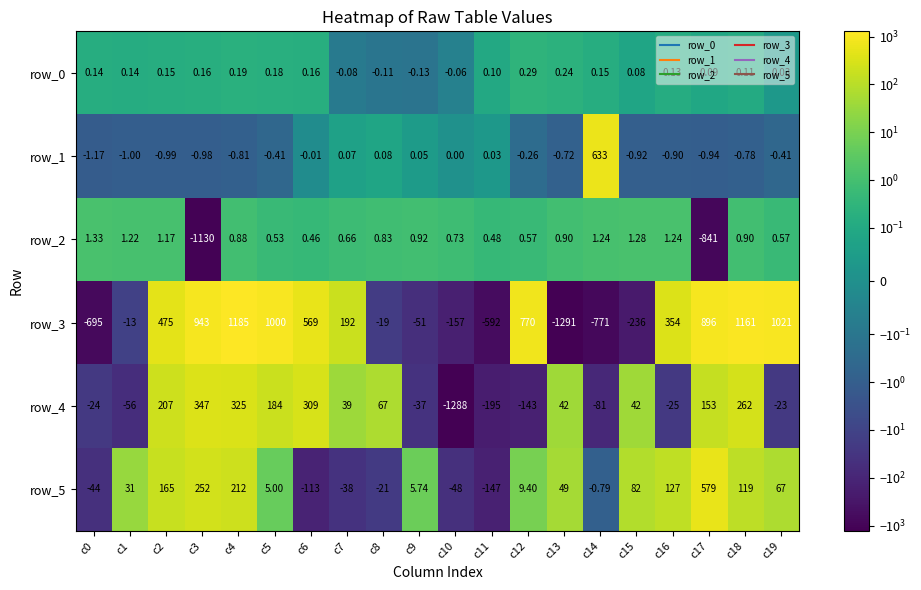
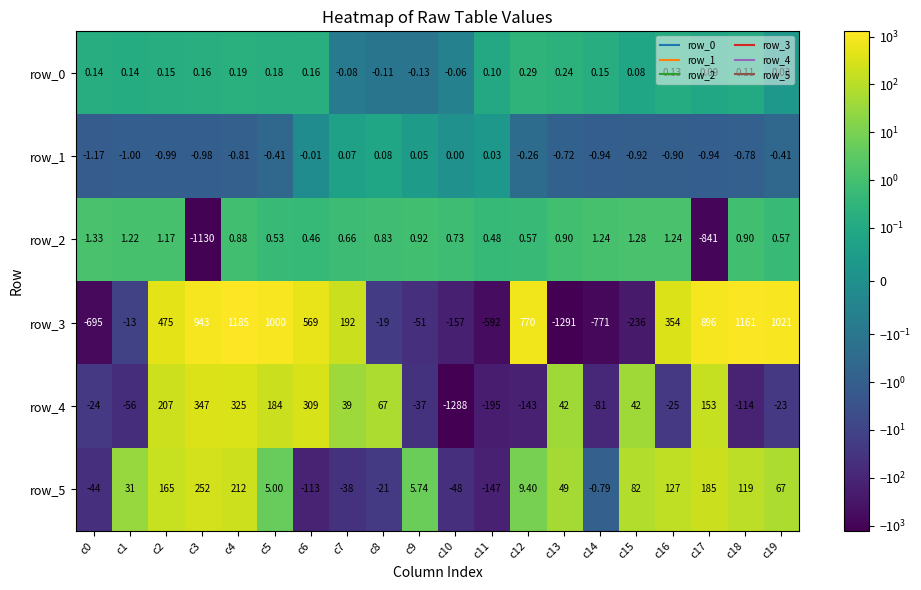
row_1, c14: 633 -> -0.94
row_4, c18: 262 -> -114
row_5, c17: 579 -> 185
